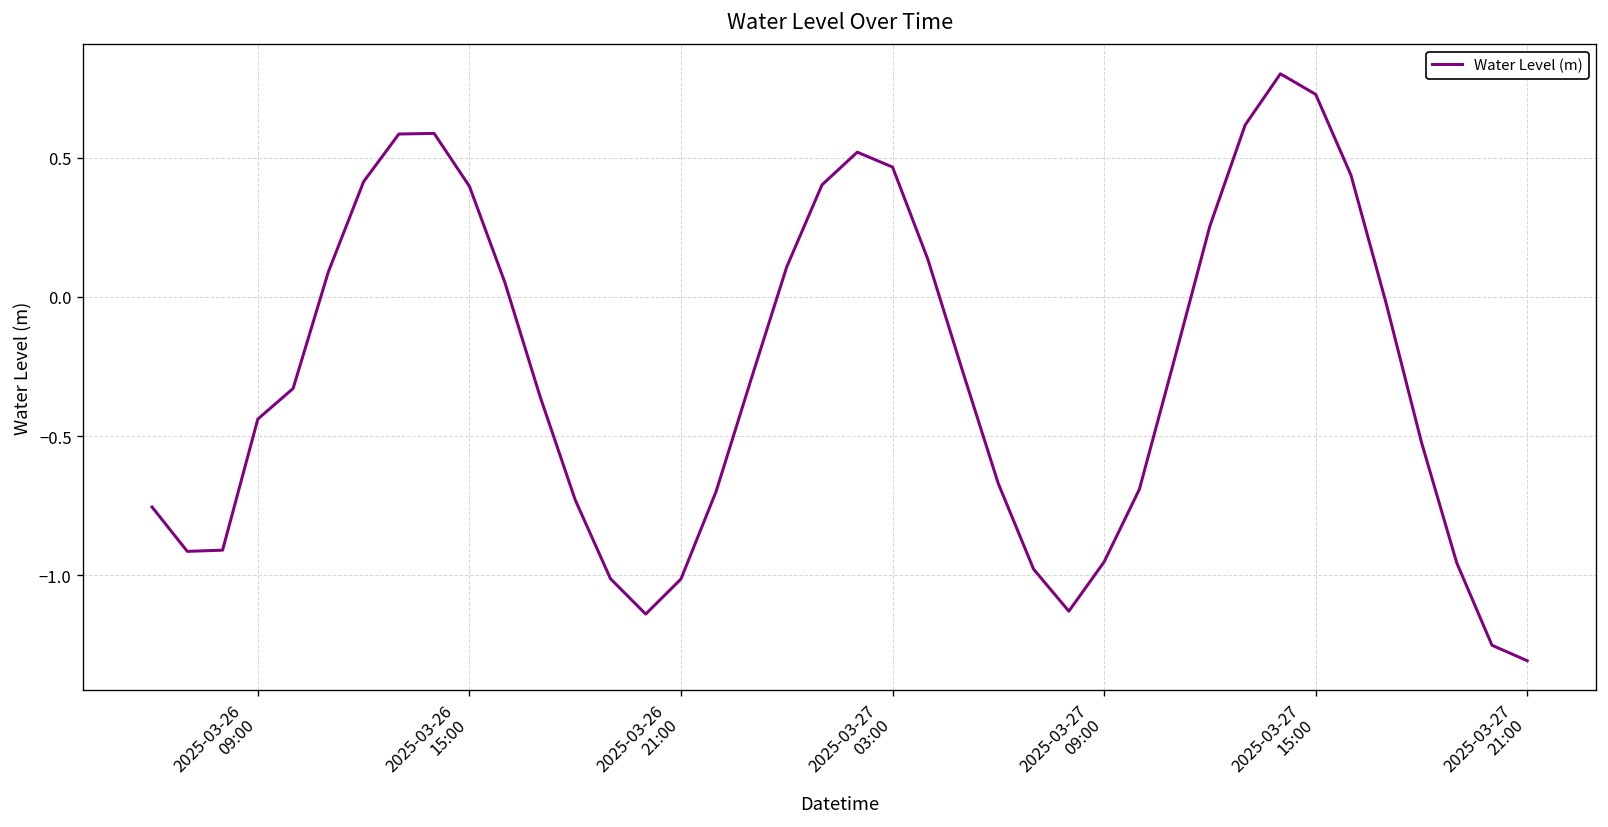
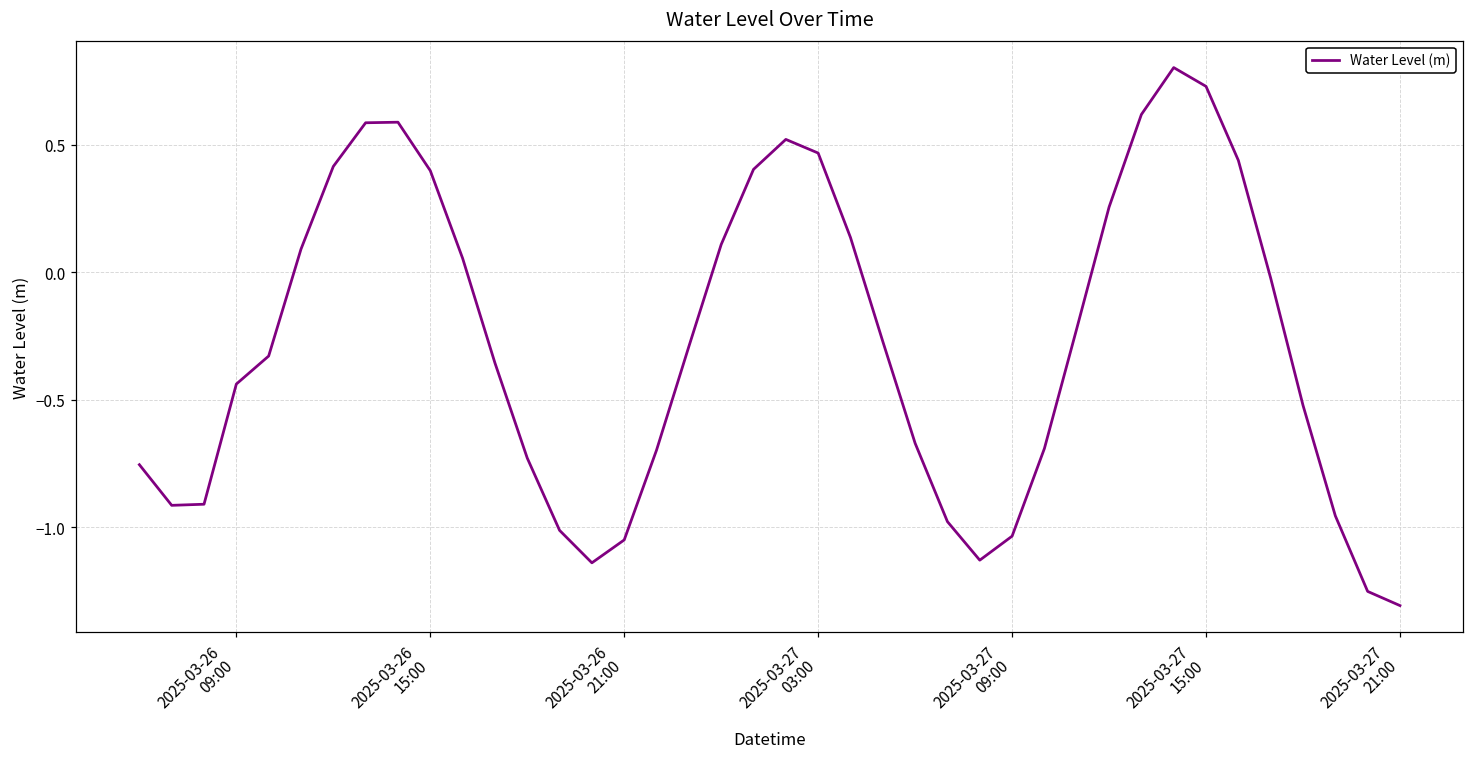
2025-03-26 21:00: -1.01 -> -1.05
2025-03-27 09:00: -0.95 -> -1.03
